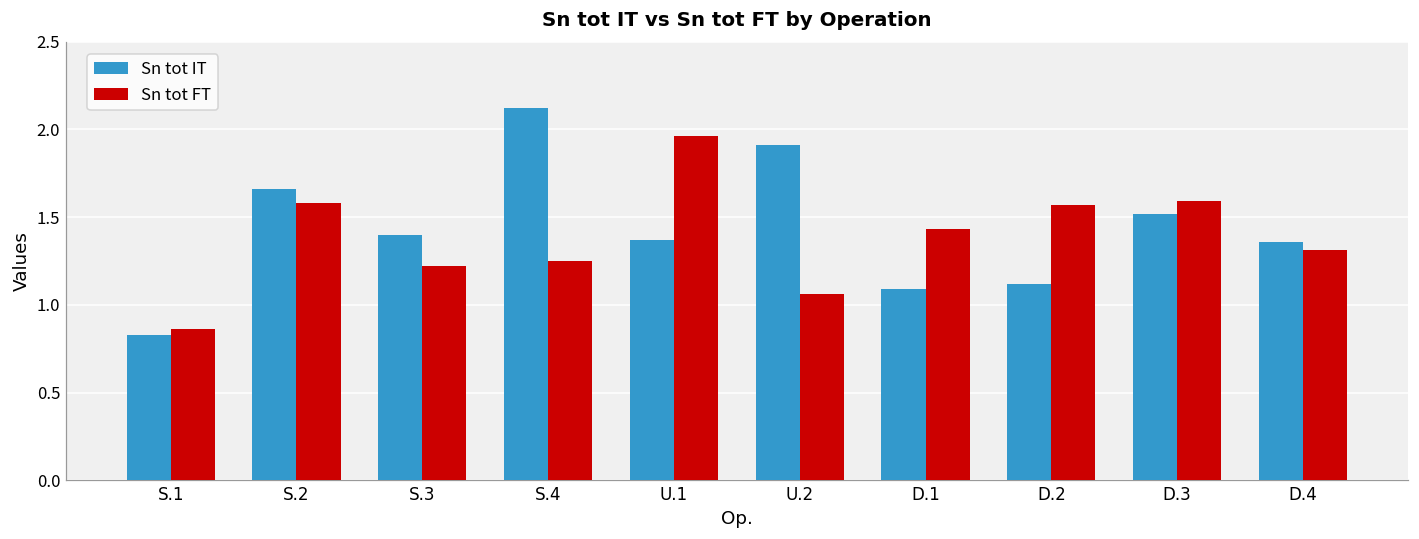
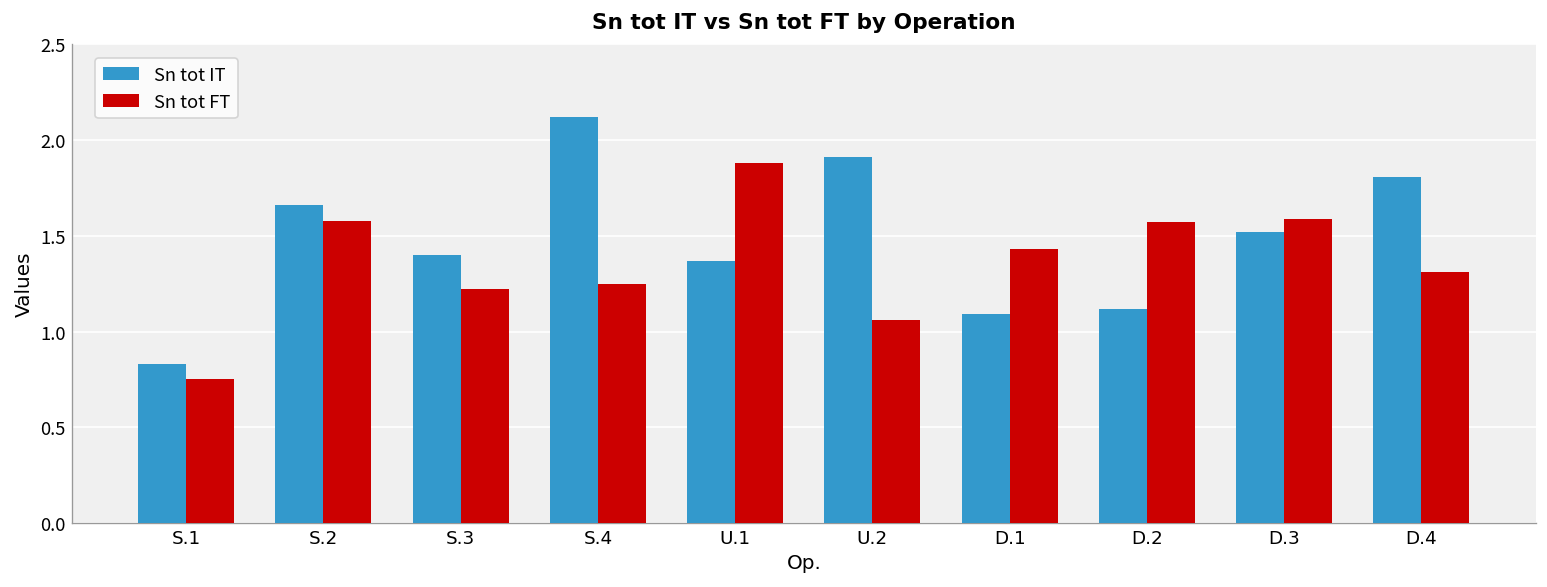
Sn tot FT, S.1: 0.86 -> 0.75
Sn tot FT, U.1: 1.96 -> 1.88
Sn tot IT, D.4: 1.36 -> 1.81
